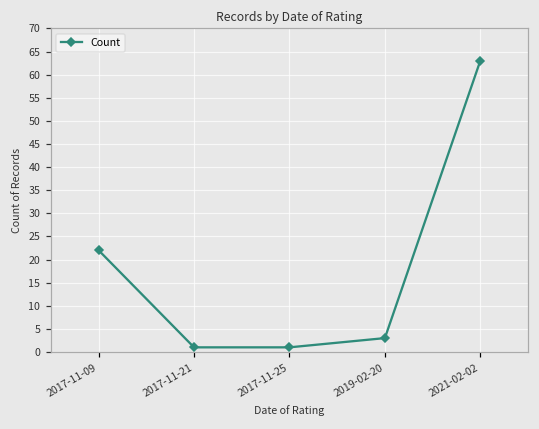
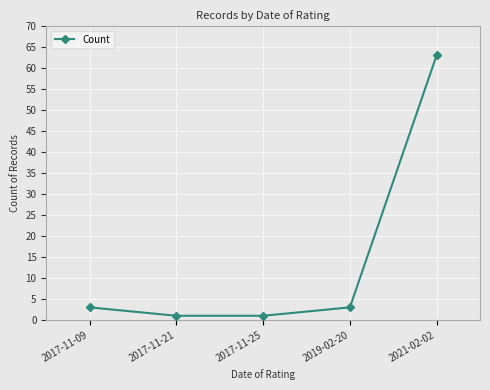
2017-11-09: 22 -> 3
